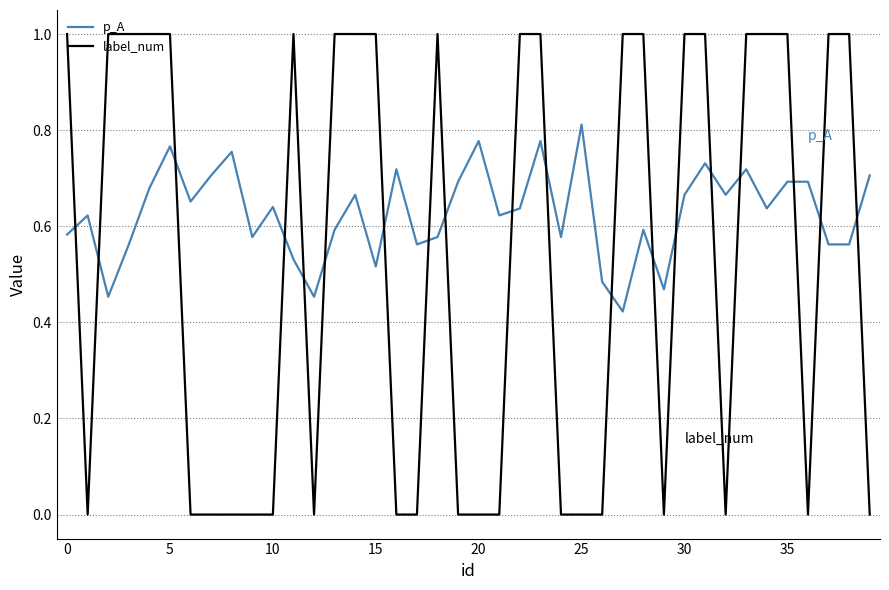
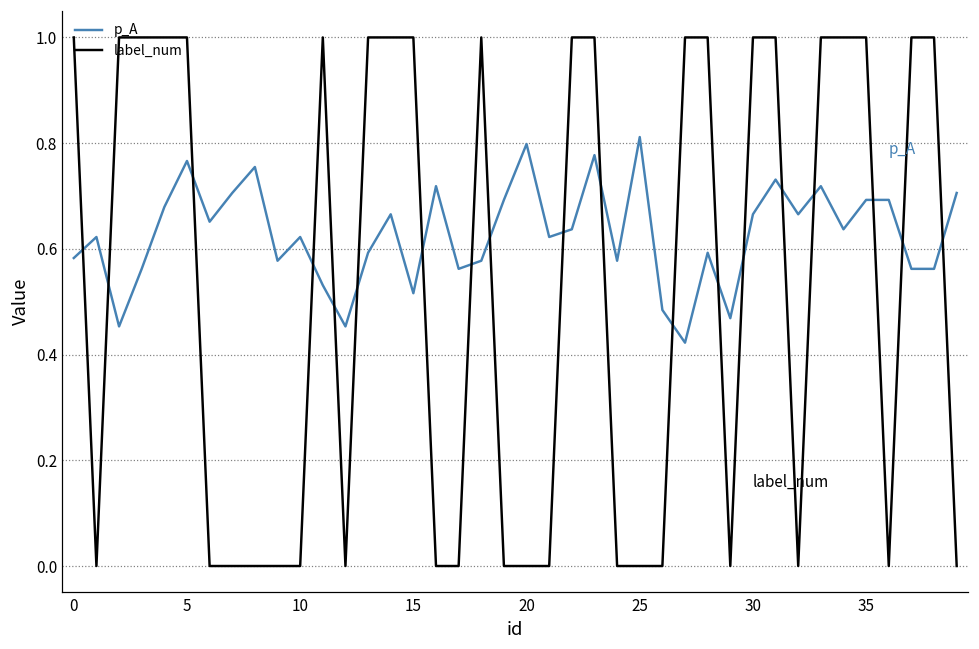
p_A, 10: 0.64 -> 0.62
p_A, 20: 0.78 -> 0.80
